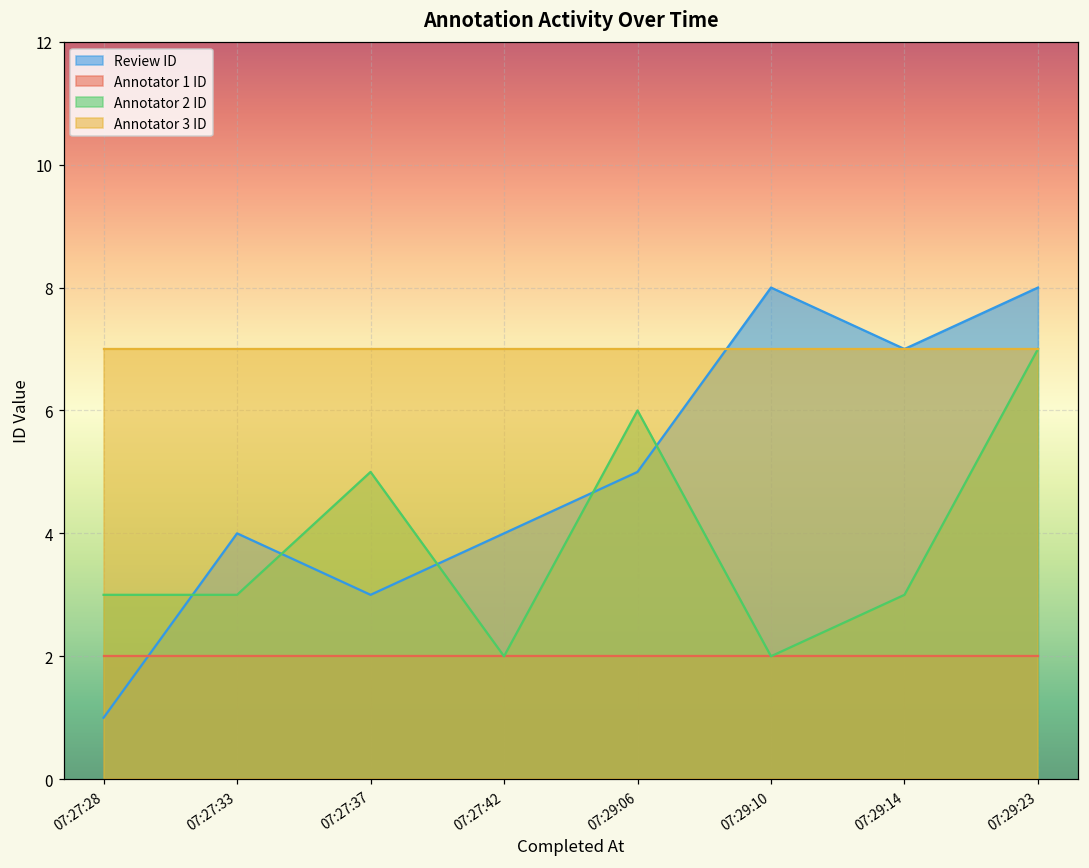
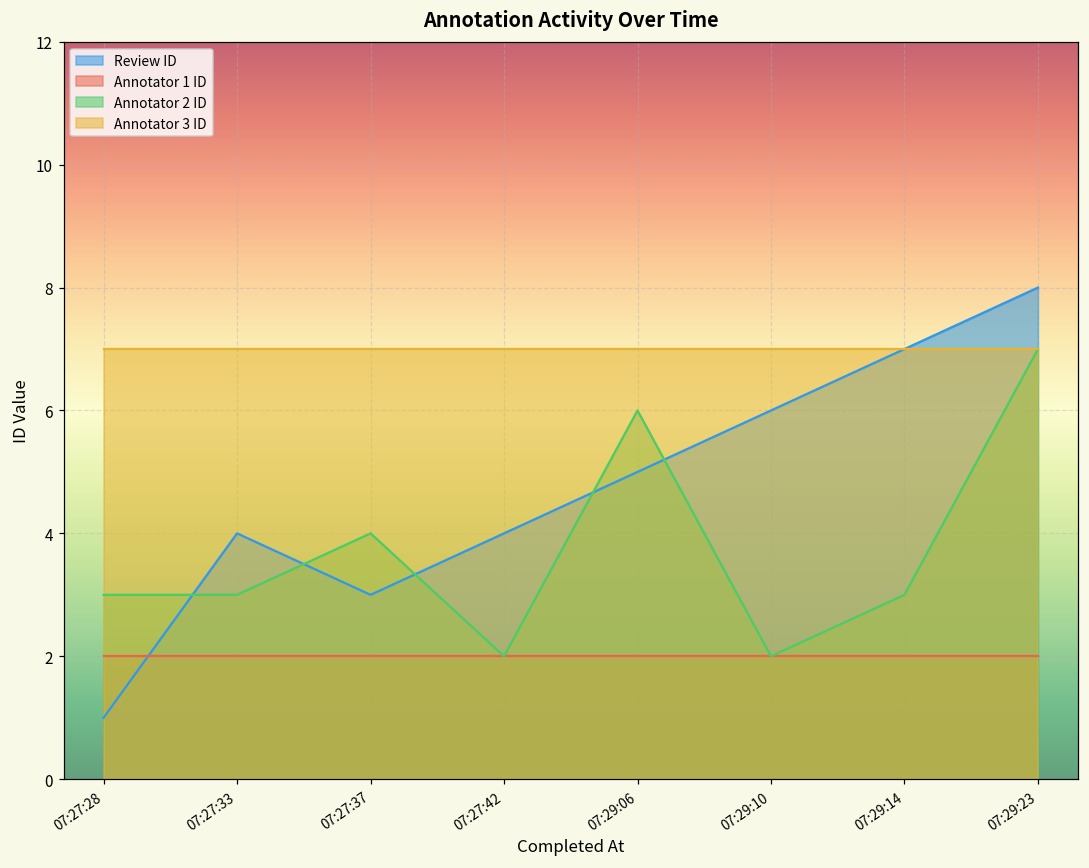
Annotator 2 ID, 07:27:37: 5 -> 4
Review ID, 07:29:10: 8 -> 6
